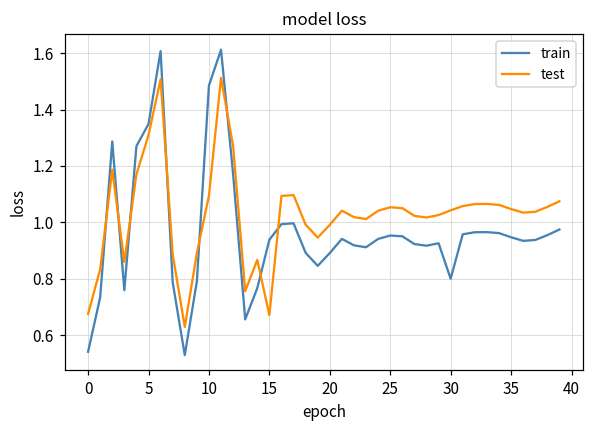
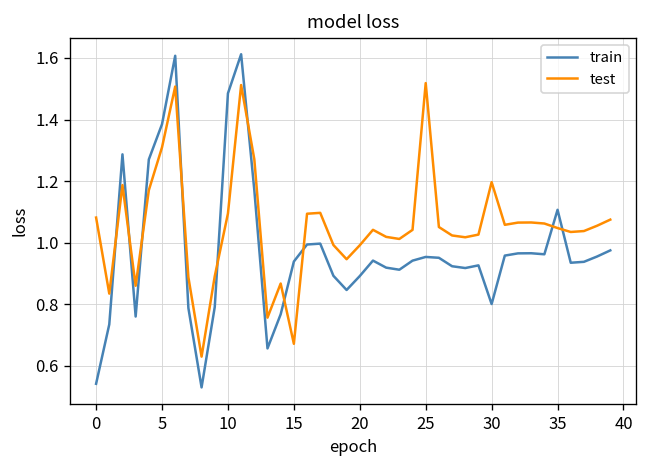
test, 0: 0.68 -> 1.08
train, 5: 1.35 -> 1.38
test, 25: 1.05 -> 1.52
test, 30: 1.04 -> 1.20
train, 35: 0.95 -> 1.11
